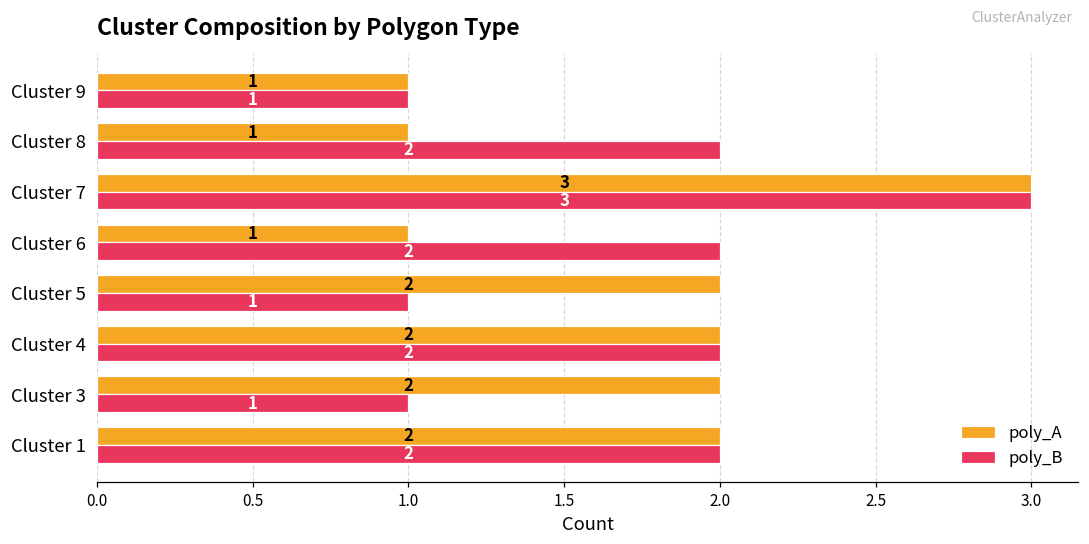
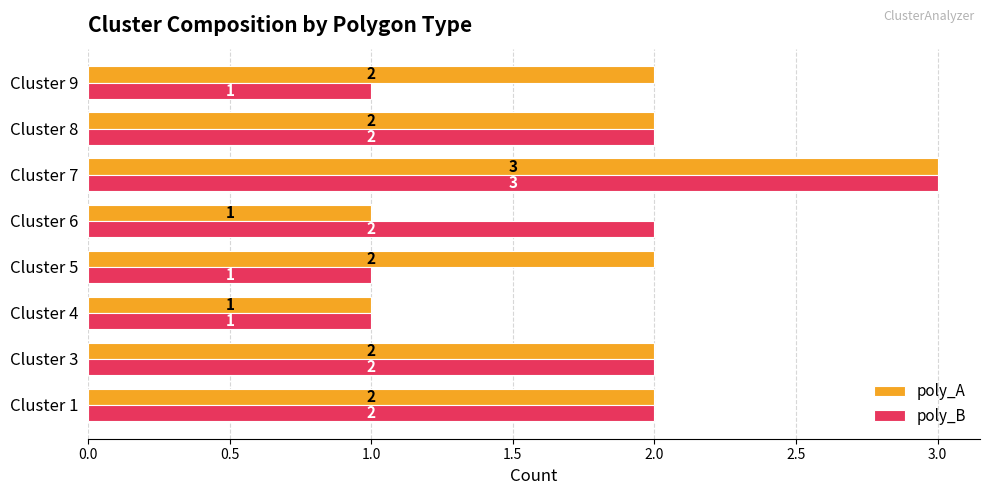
poly_A, Cluster 9: 1 -> 2
poly_A, Cluster 8: 1 -> 2
poly_A, Cluster 4: 2 -> 1
poly_B, Cluster 4: 2 -> 1
poly_B, Cluster 3: 1 -> 2
